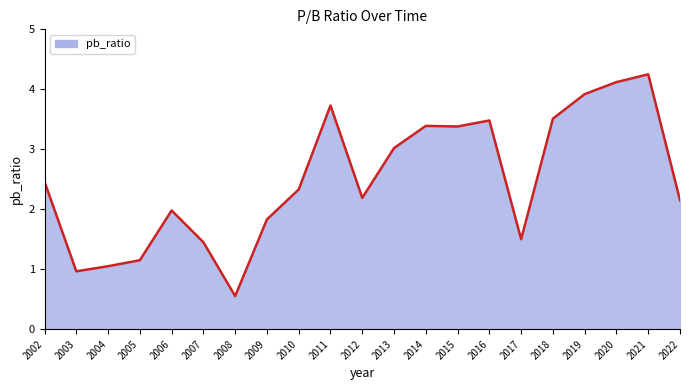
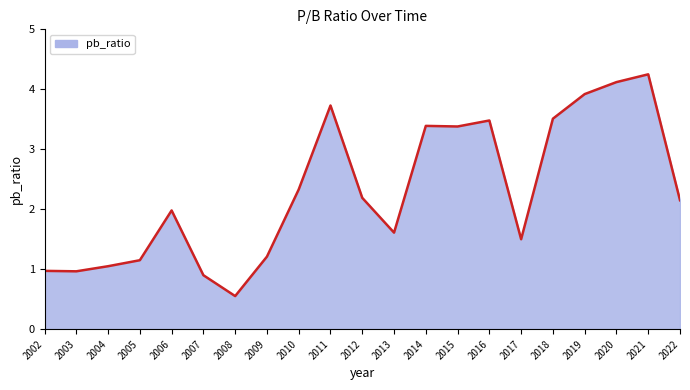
2002: 2.5 -> 1.0
2007: 1.5 -> 0.9
2009: 1.8 -> 1.2
2013: 3.0 -> 1.6
